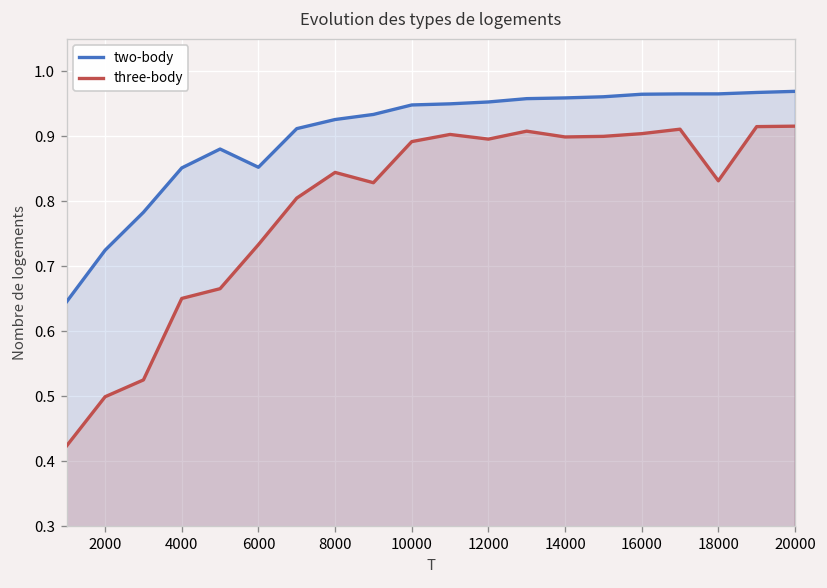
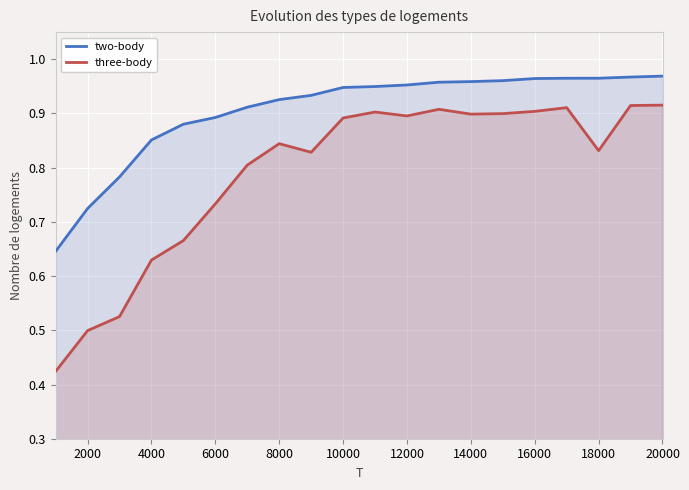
three-body, 4000: 0.65 -> 0.63
two-body, 6000: 0.85 -> 0.89
